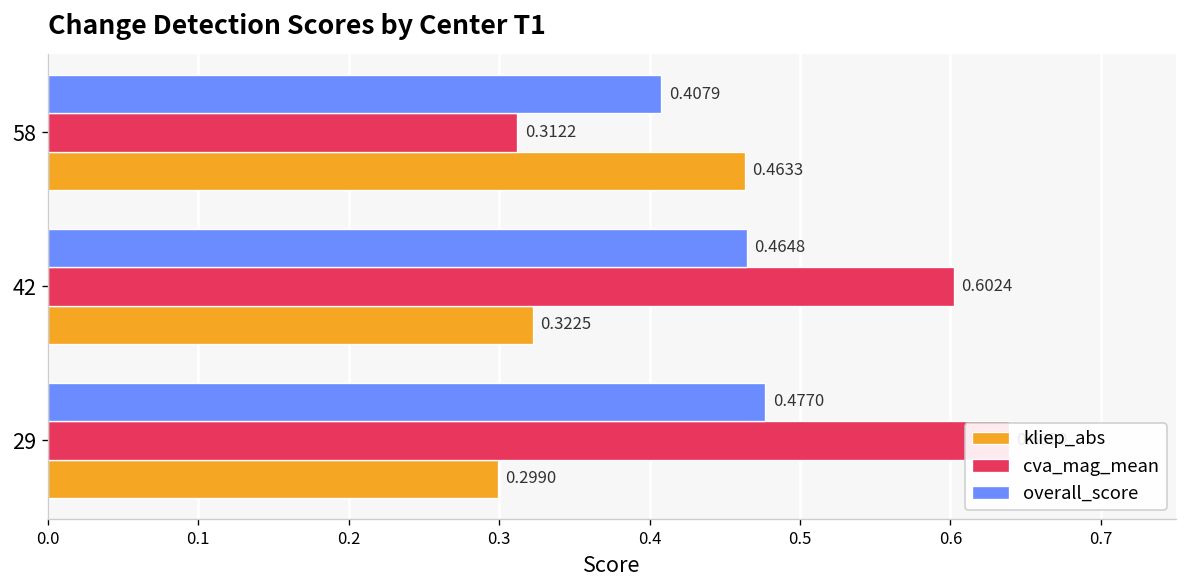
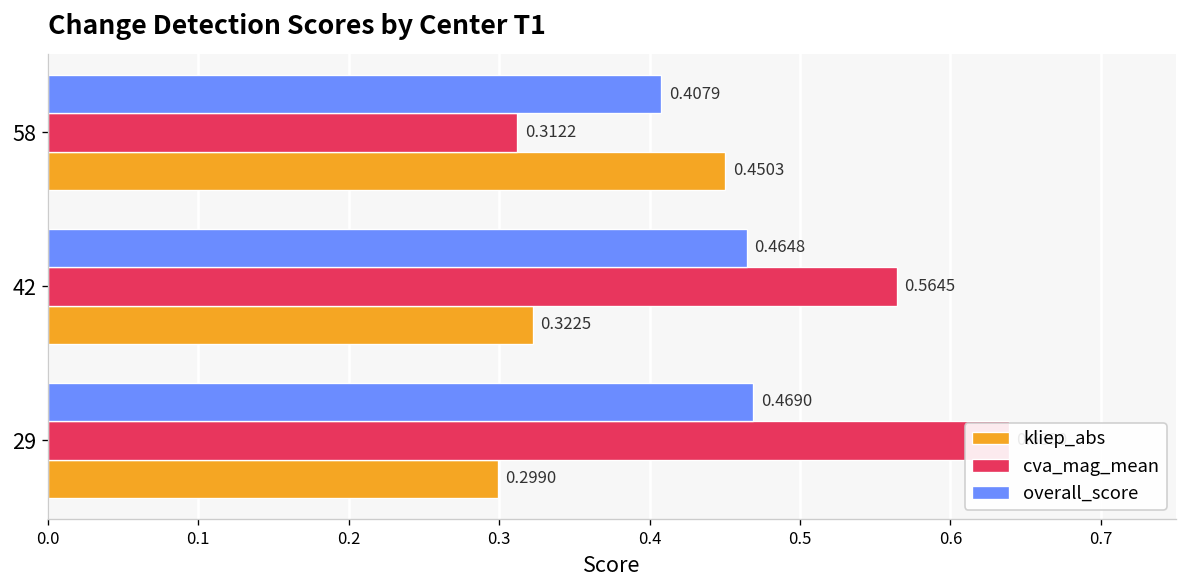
kliep_abs, 58: 0.4633 -> 0.4503
cva_mag_mean, 42: 0.6024 -> 0.5645
overall_score, 29: 0.4770 -> 0.4690
